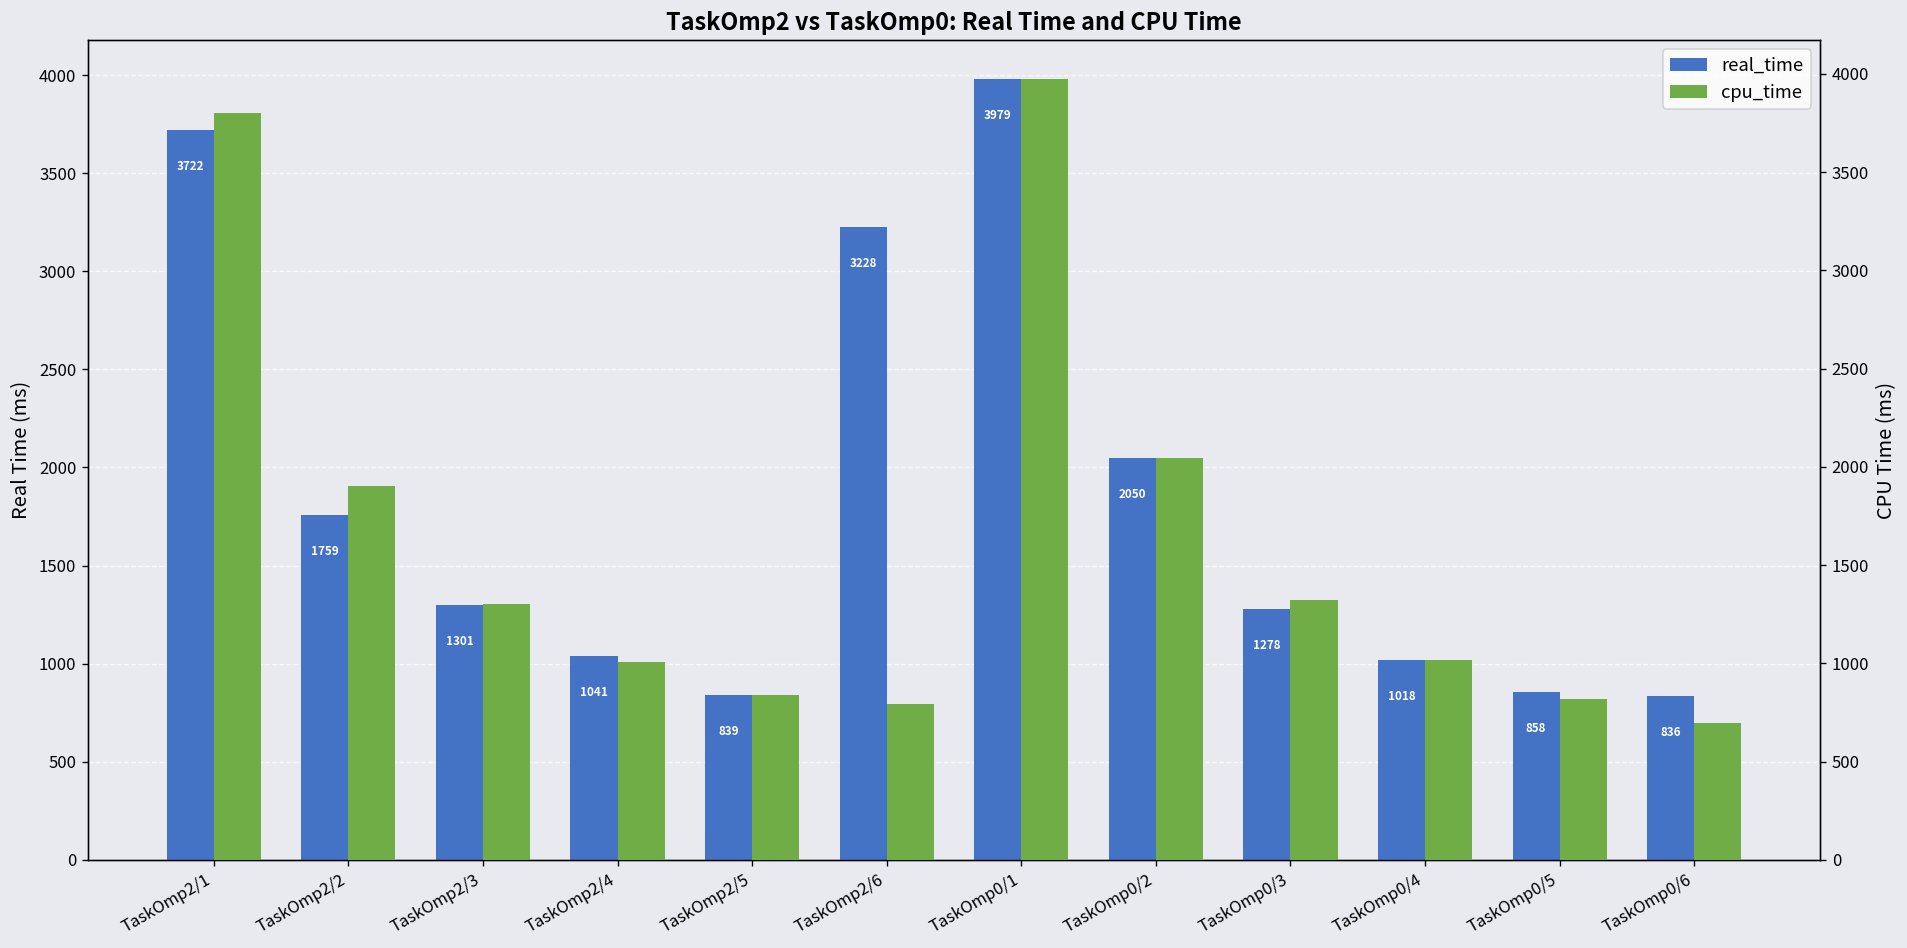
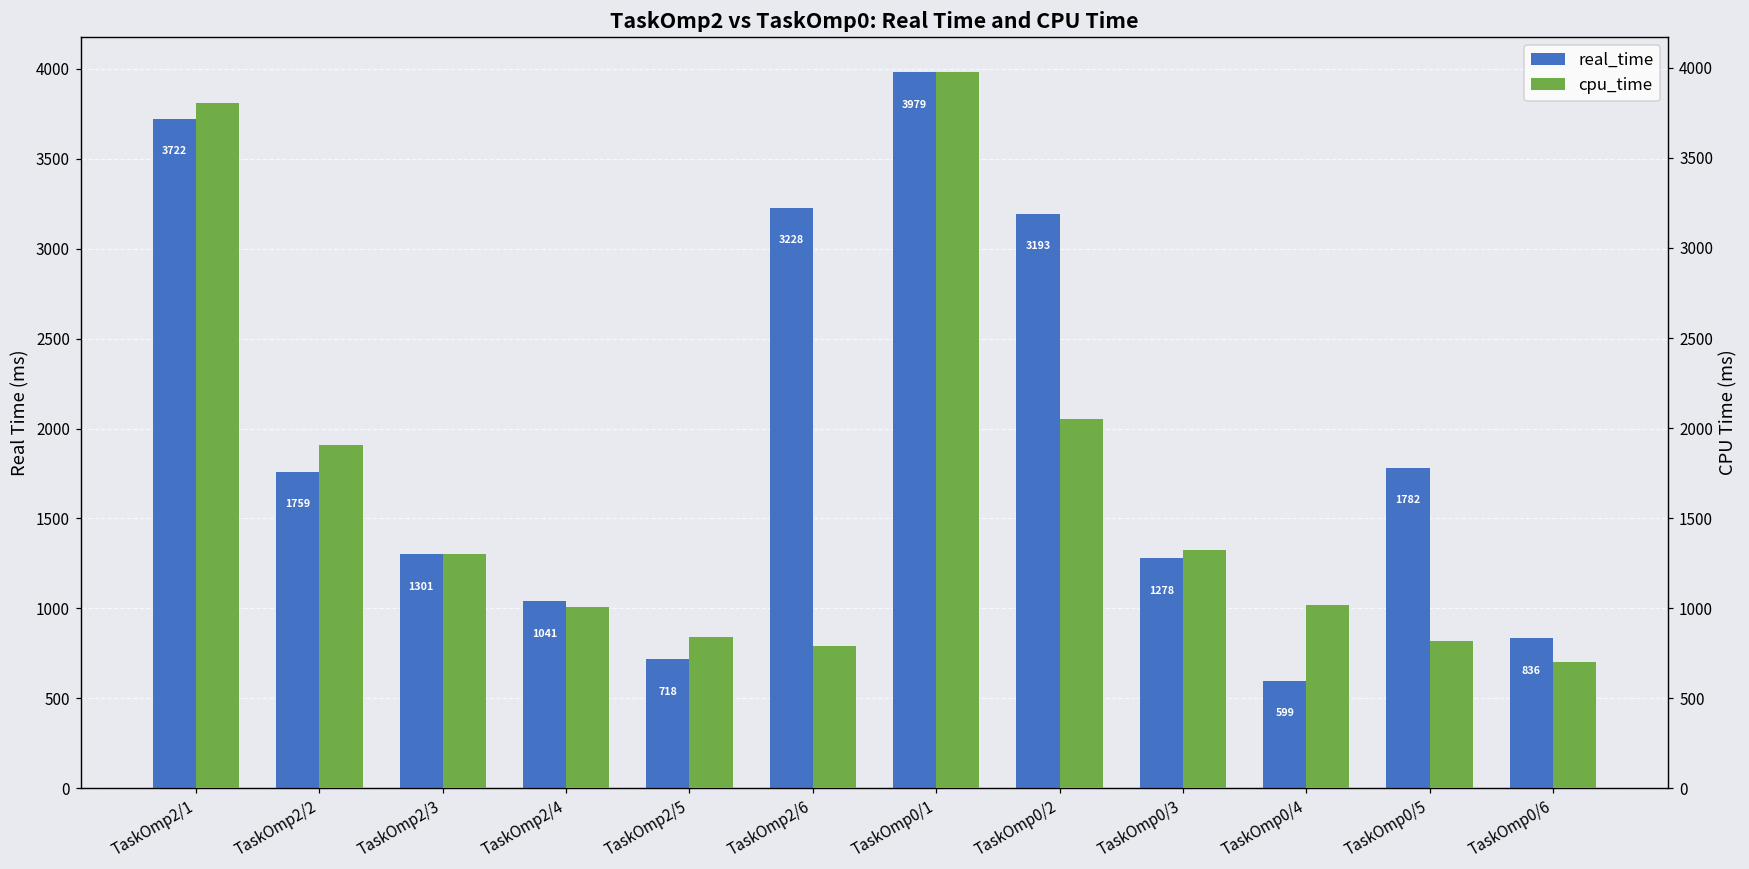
real_time, TaskOmp2/5: 839 -> 718
real_time, TaskOmp0/2: 2050 -> 3193
real_time, TaskOmp0/4: 1018 -> 599
real_time, TaskOmp0/5: 858 -> 1782
